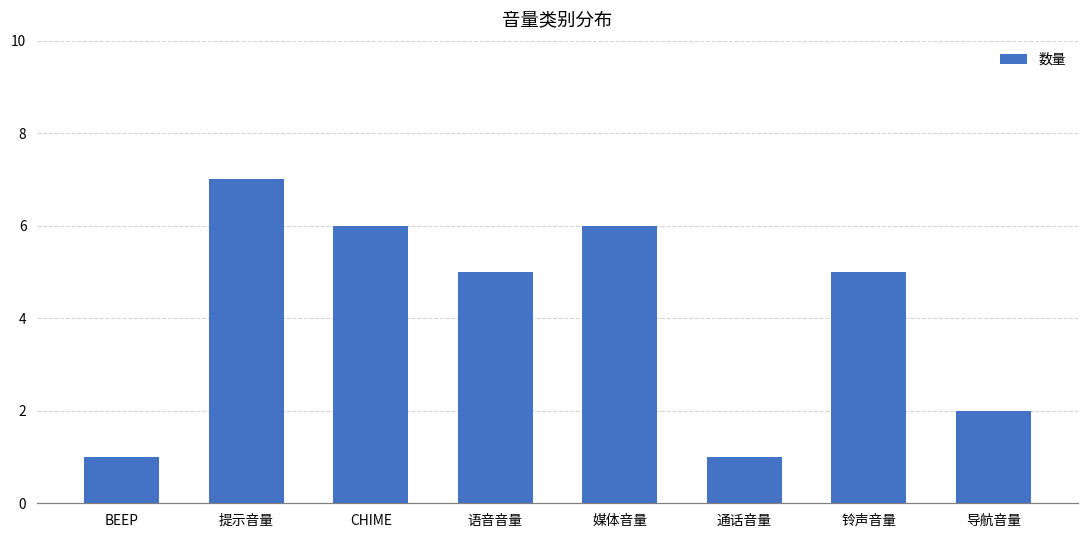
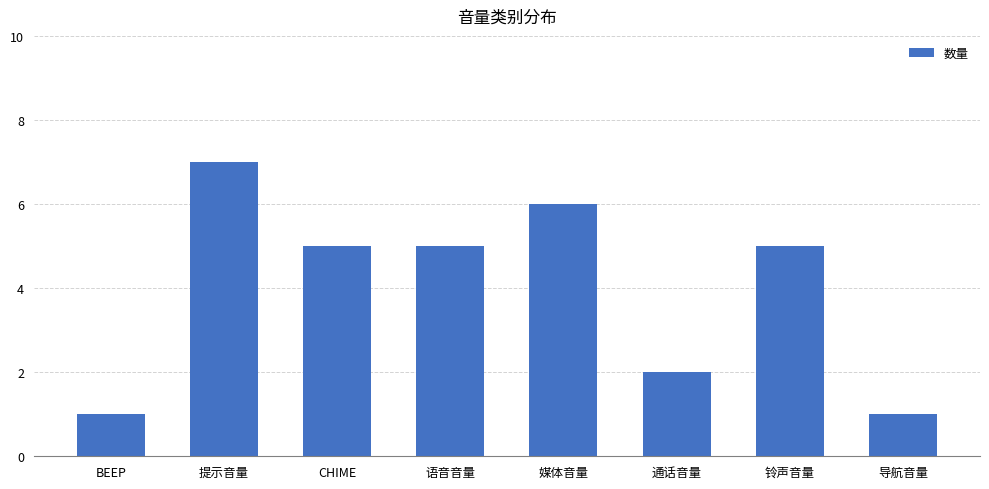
CHIME: 6 -> 5
通话音量: 1 -> 2
导航音量: 2 -> 1
